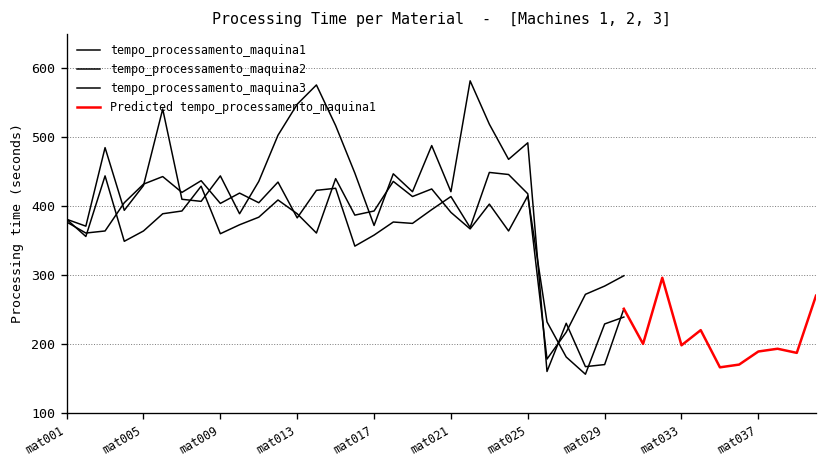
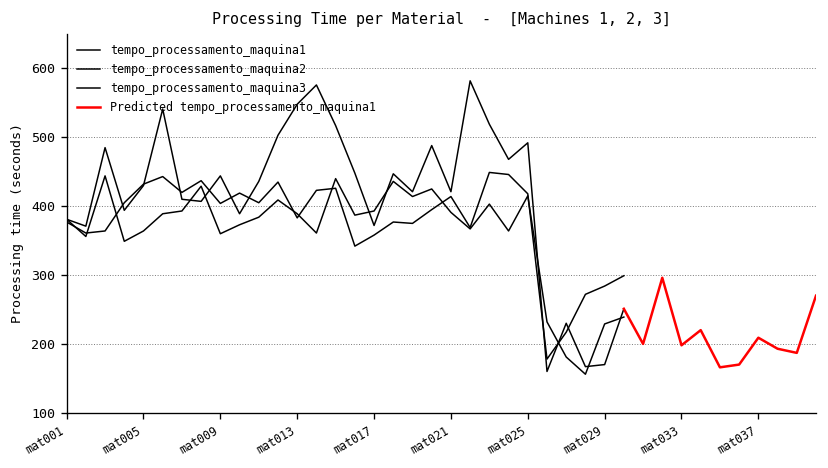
Predicted tempo_processamento_maquina1, mat037: 190 -> 210
